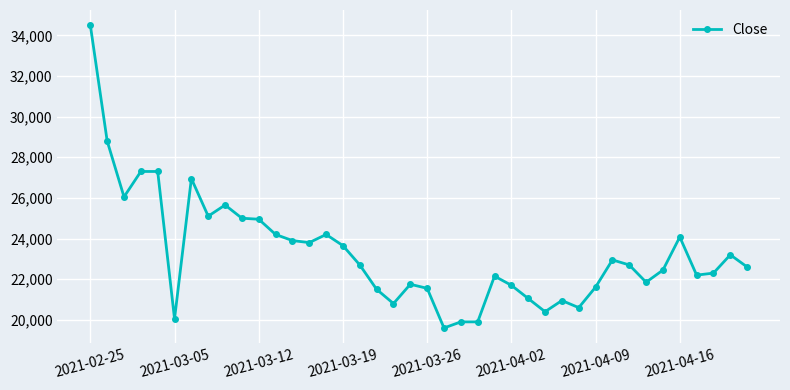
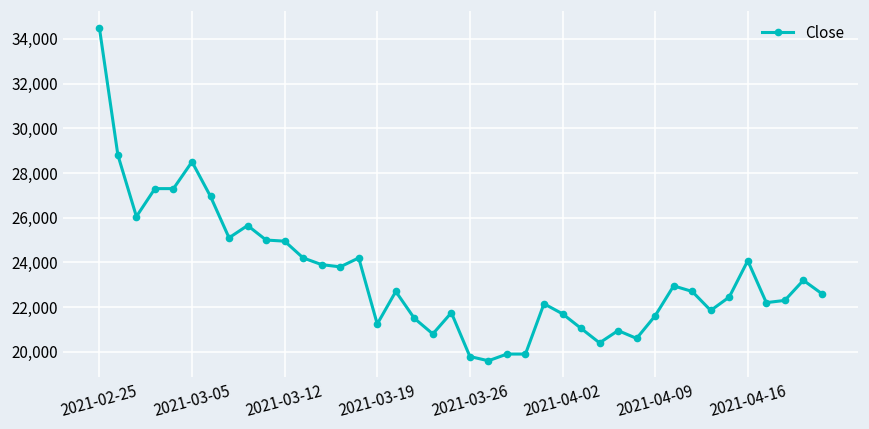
2021-03-05: 20,000 -> 28,500
2021-03-19: 23,700 -> 21,200
2021-03-26: 21,600 -> 19,800
